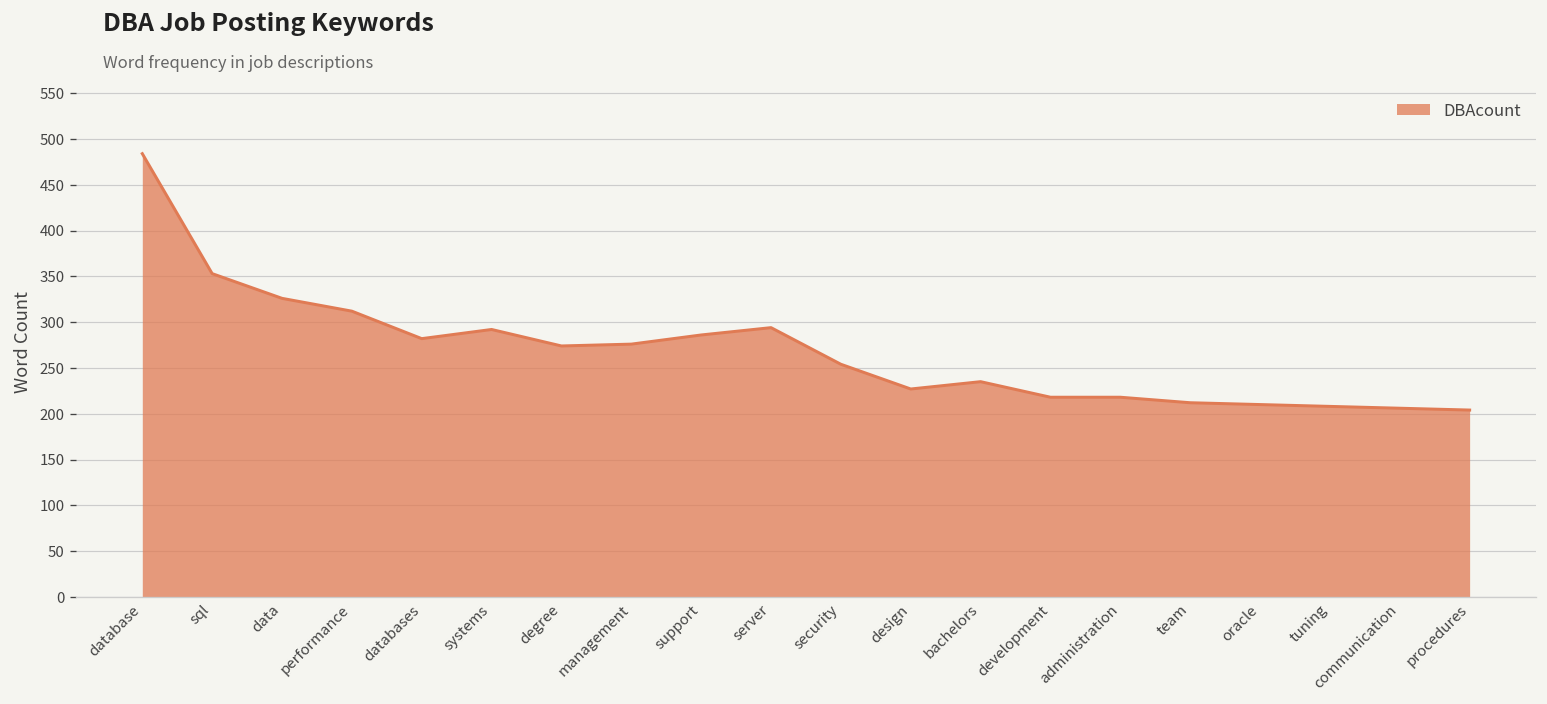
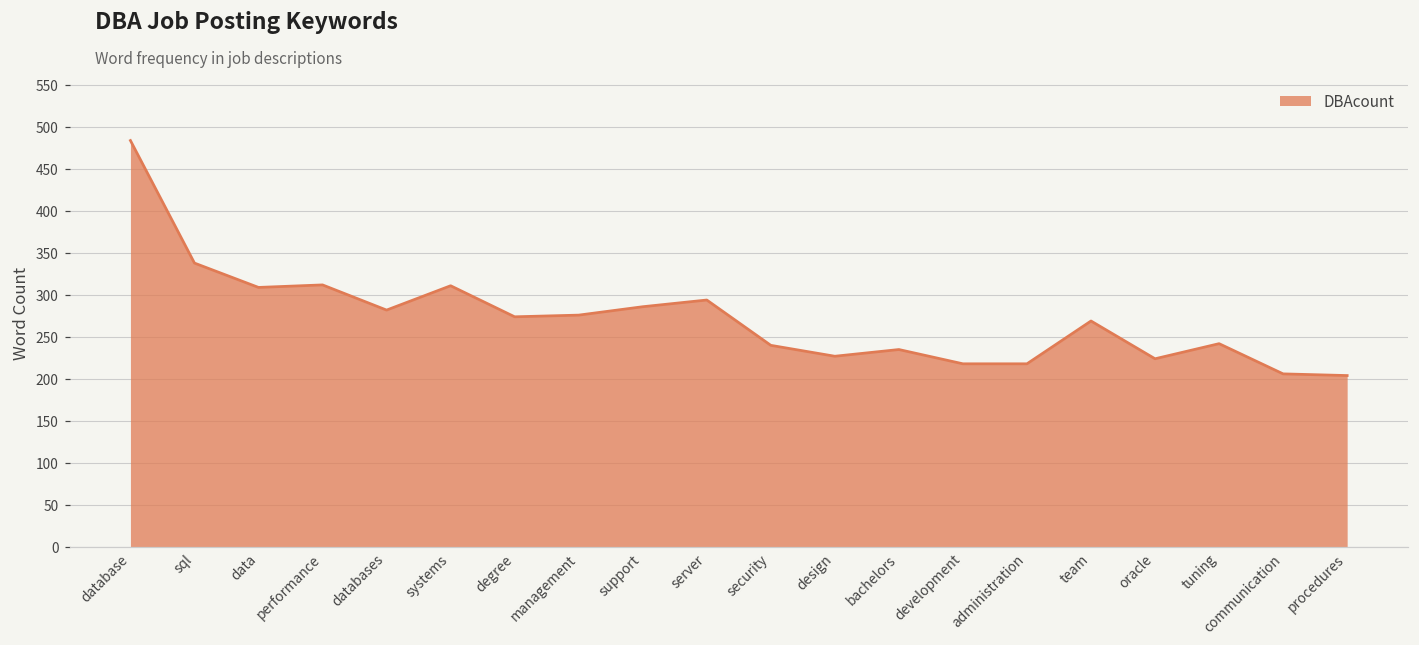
sql: 350 -> 340
data: 330 -> 310
systems: 290 -> 310
security: 250 -> 240
team: 210 -> 270
oracle: 210 -> 220
tuning: 210 -> 240
